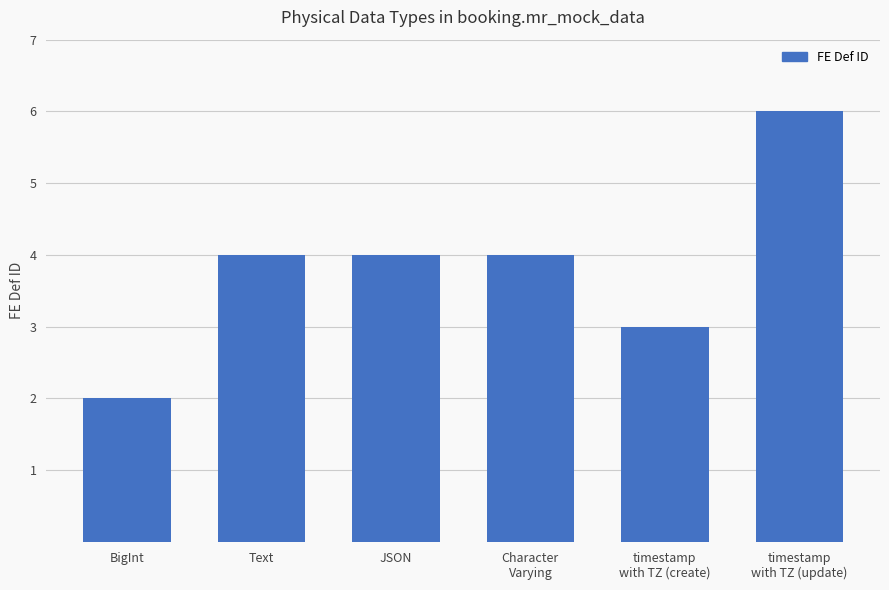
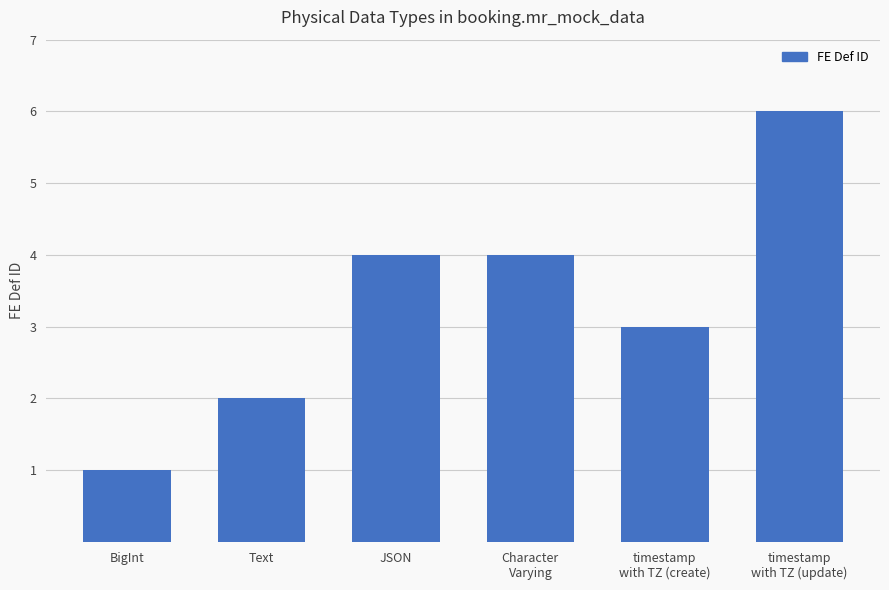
BigInt: 2 -> 1
Text: 4 -> 2
